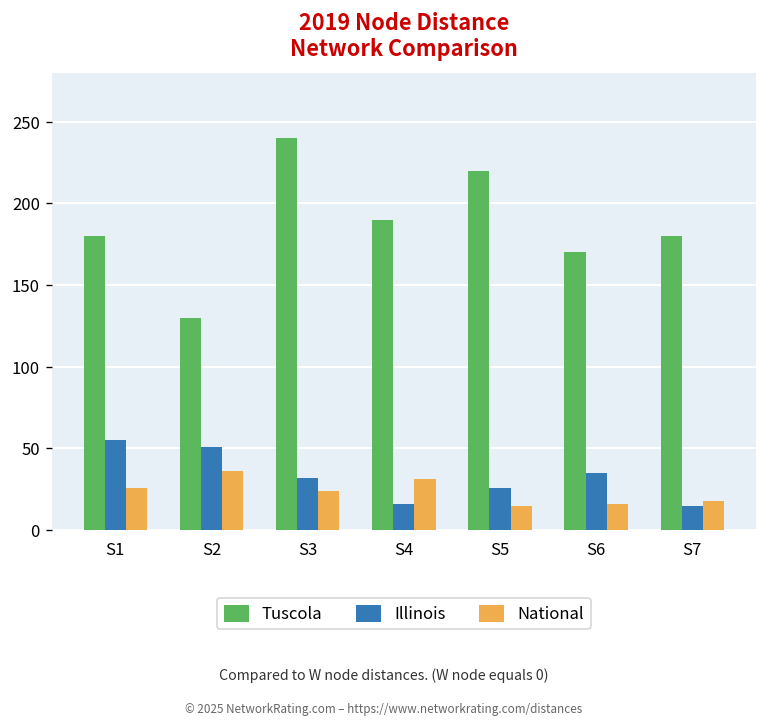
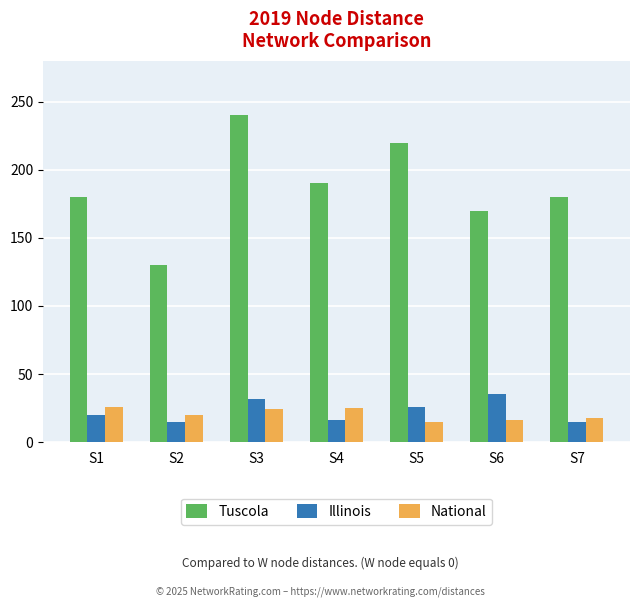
Illinois, S1: 55 -> 20
Illinois, S2: 51 -> 15
National, S2: 36 -> 20
National, S4: 31 -> 25
